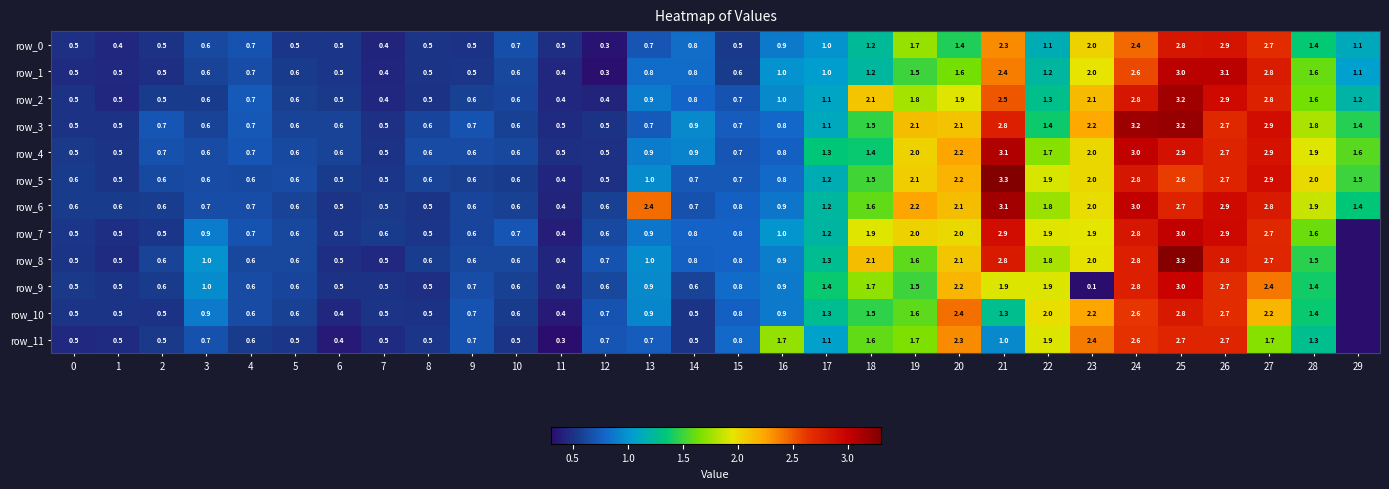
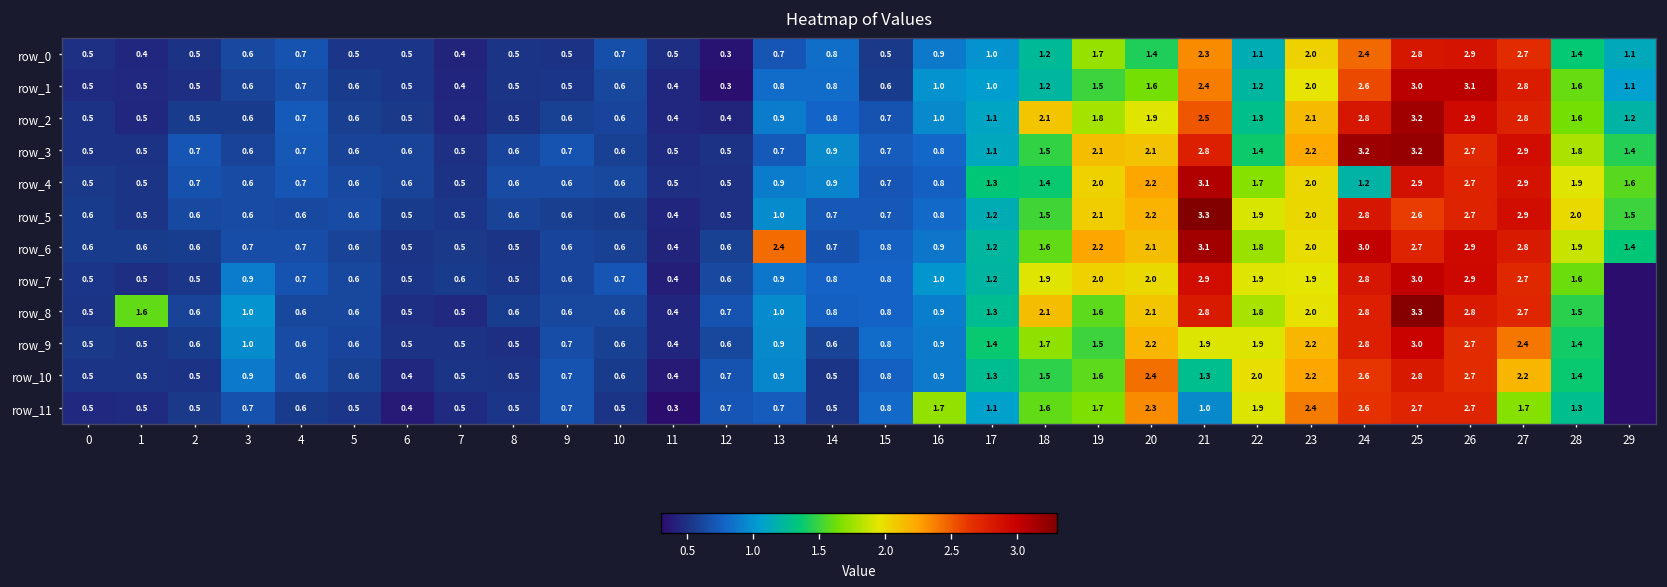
row_4, 24: 3.0 -> 1.2
row_8, 1: 0.5 -> 1.6
row_9, 23: 0.1 -> 2.2
